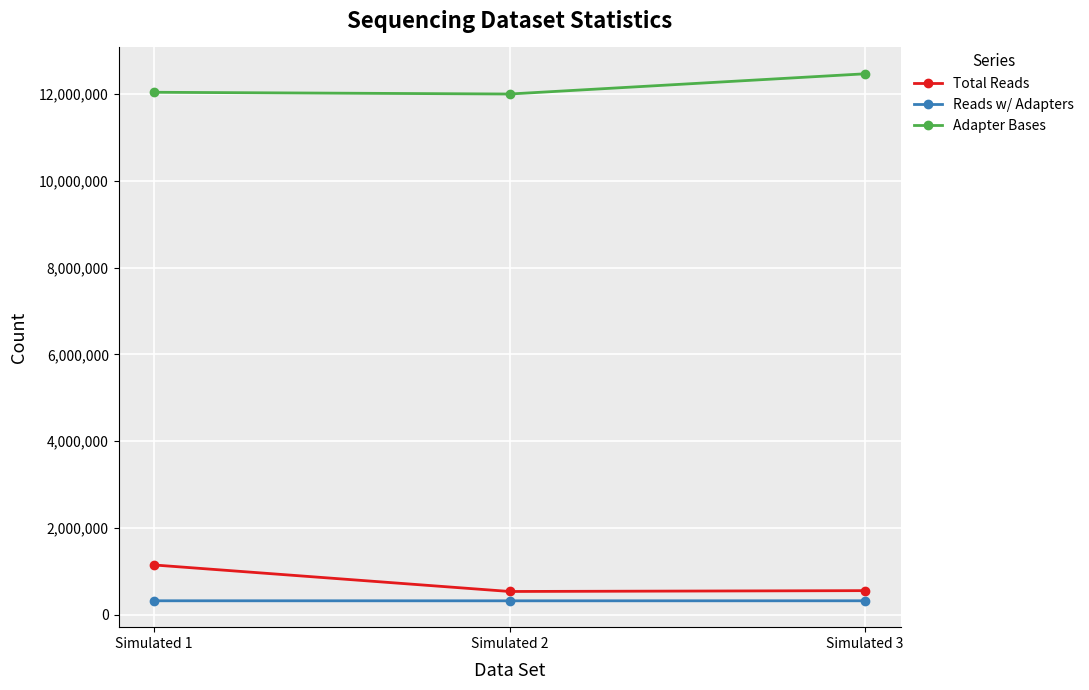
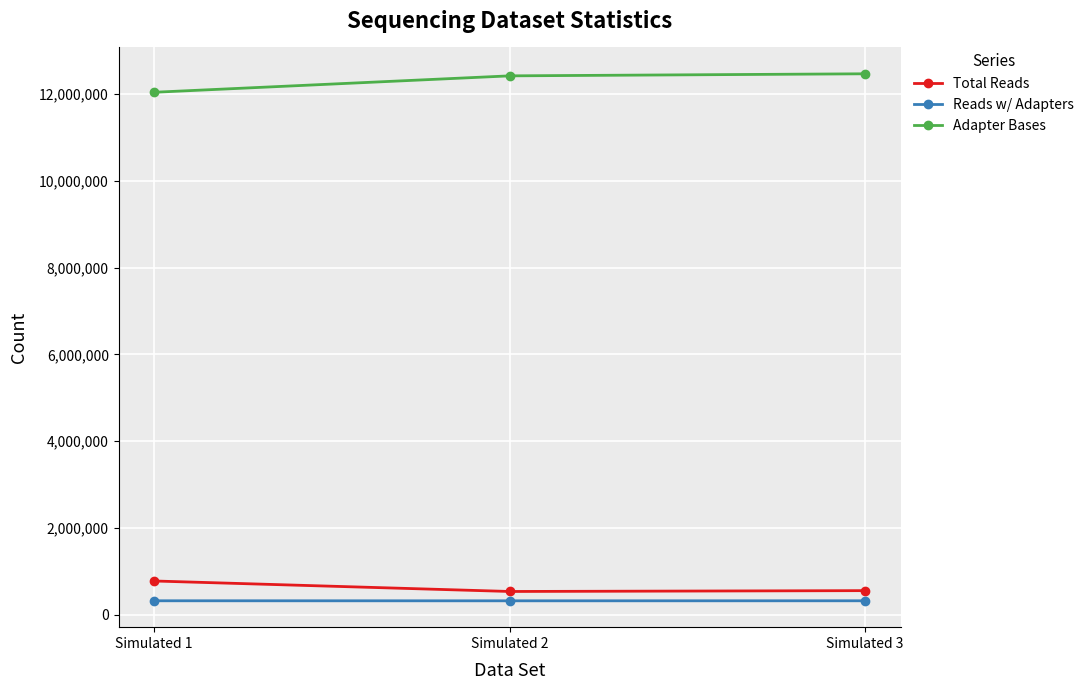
Total Reads, Simulated 1: 1,200,000 -> 800,000
Adapter Bases, Simulated 2: 12,000,000 -> 12,400,000
